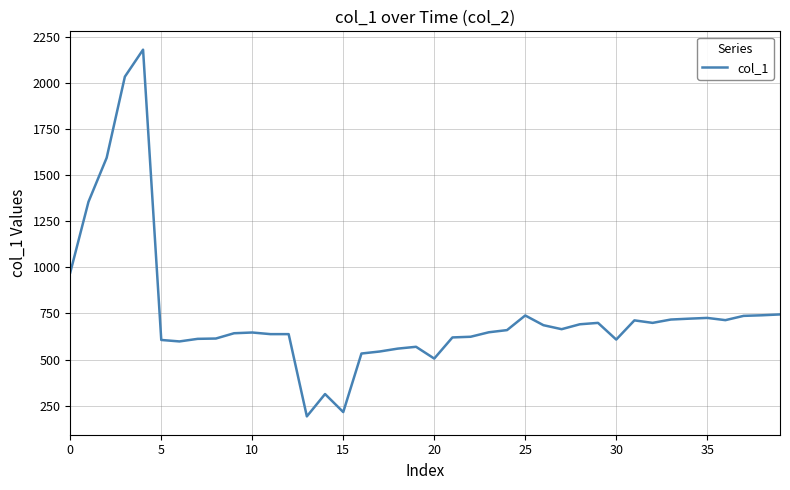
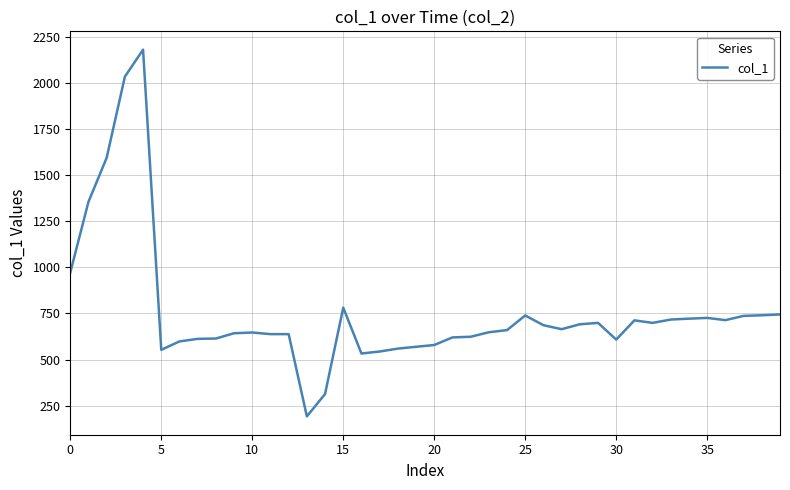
5: 610 -> 550
15: 210 -> 780
20: 510 -> 580
